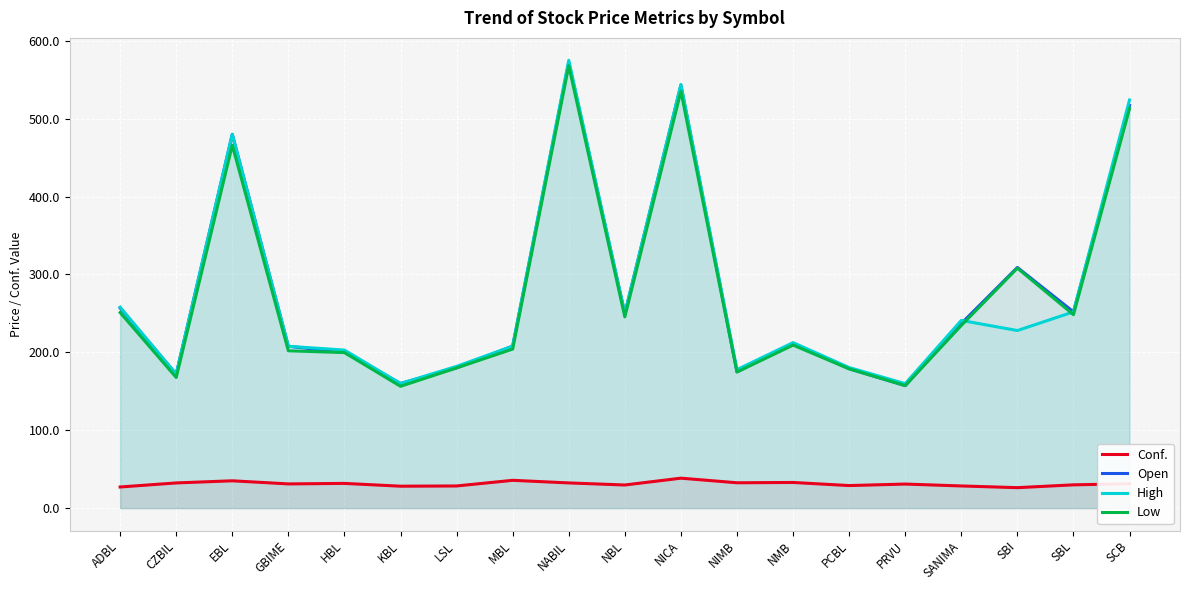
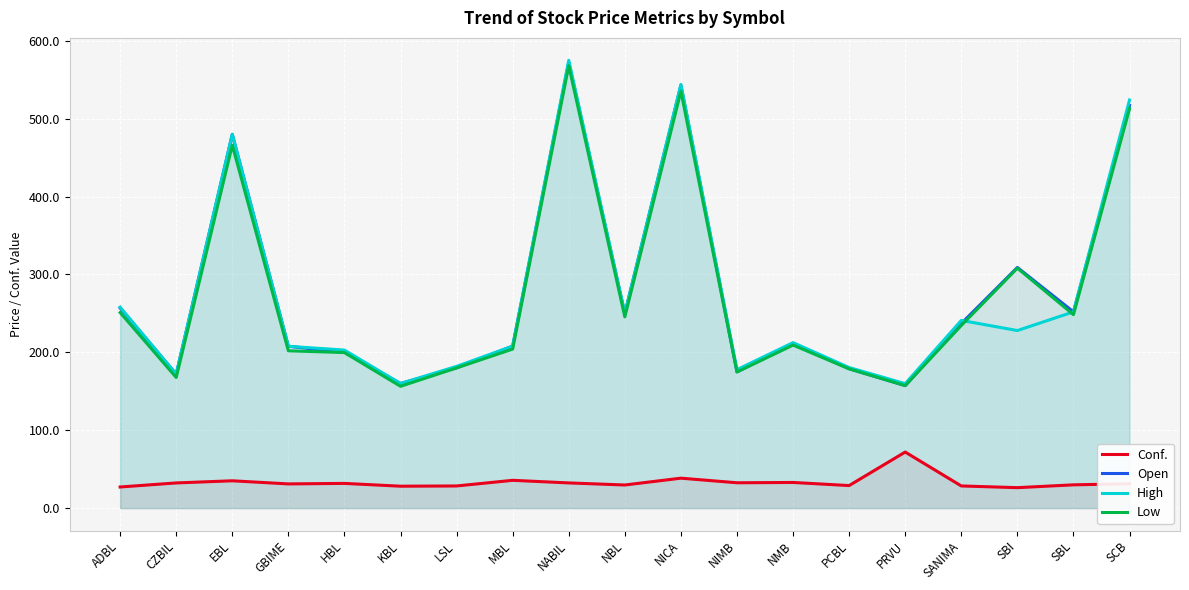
Conf., PRVU: 30 -> 70
